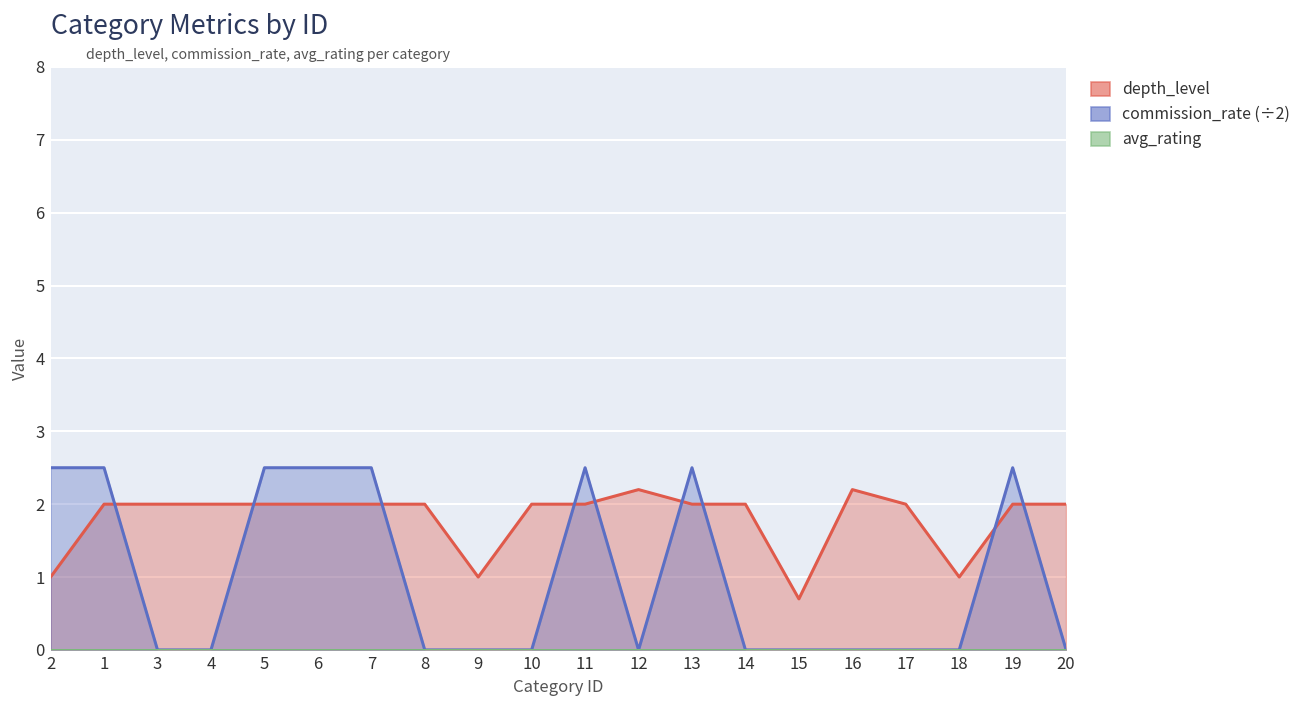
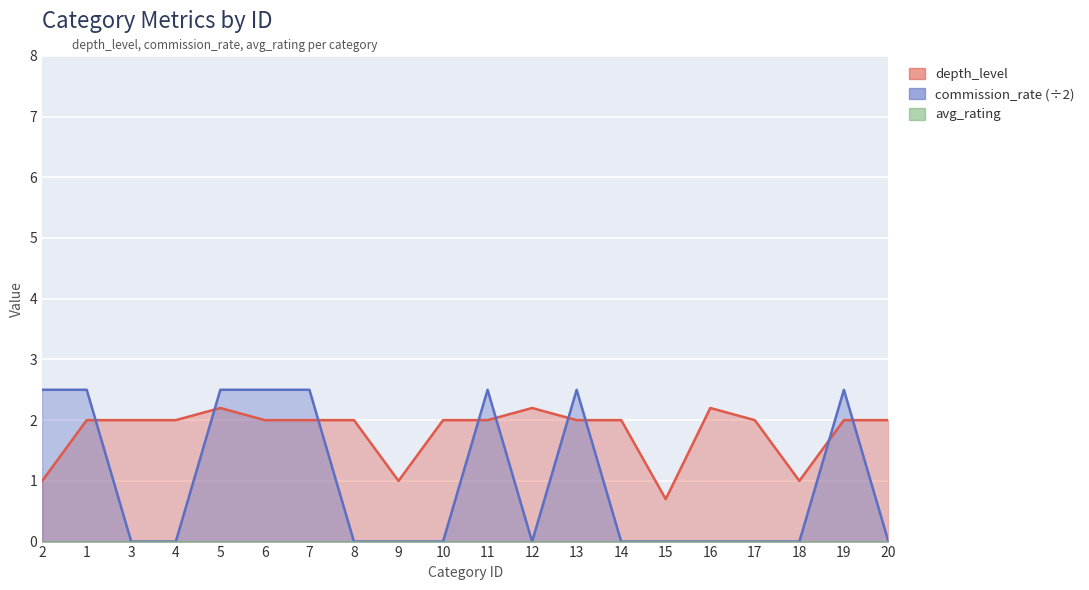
depth_level, 5: 2.0 -> 2.2
